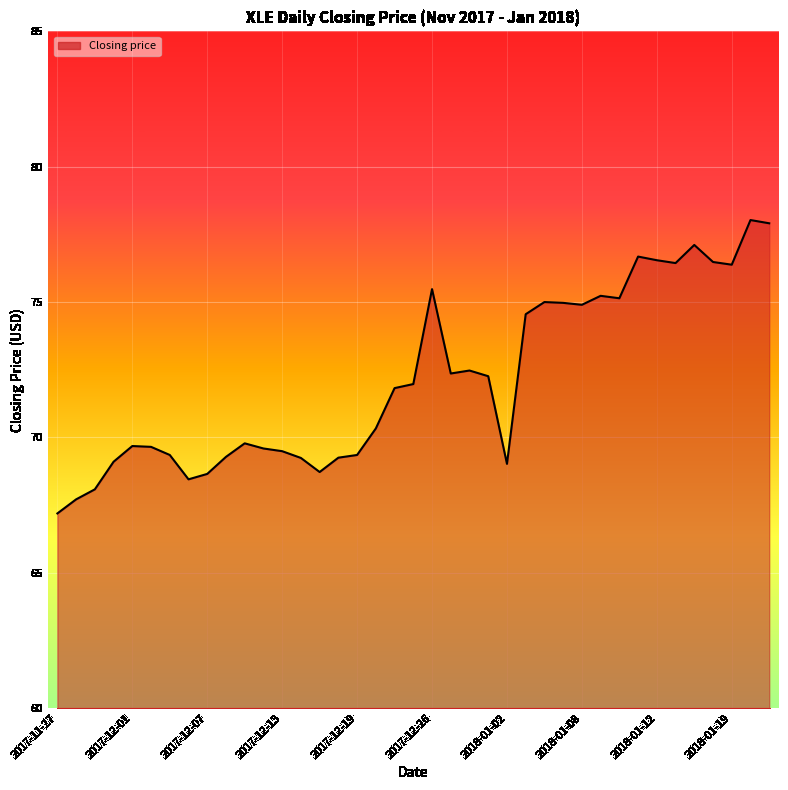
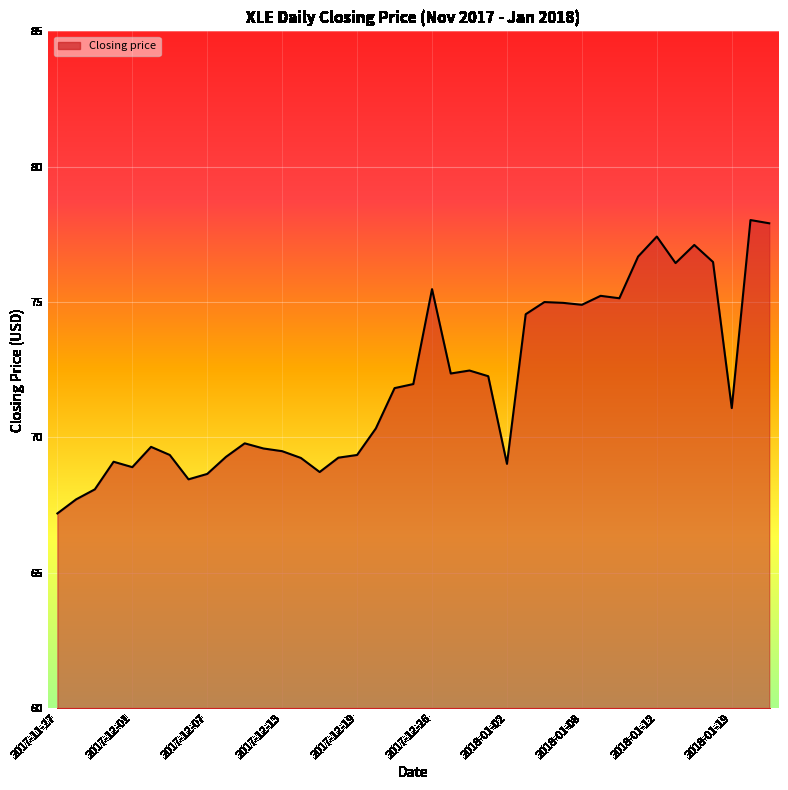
2017-12-01: 69.7 -> 68.9
2018-01-12: 76.5 -> 77.4
2018-01-19: 76.4 -> 71.1
